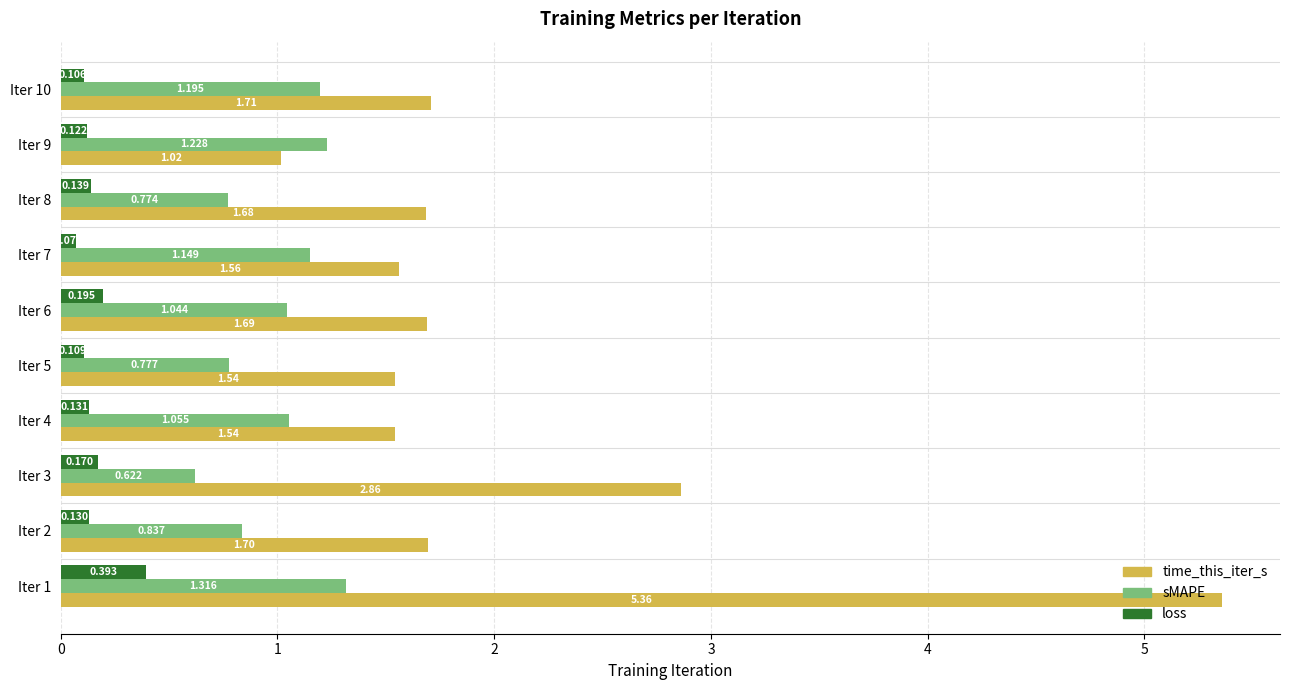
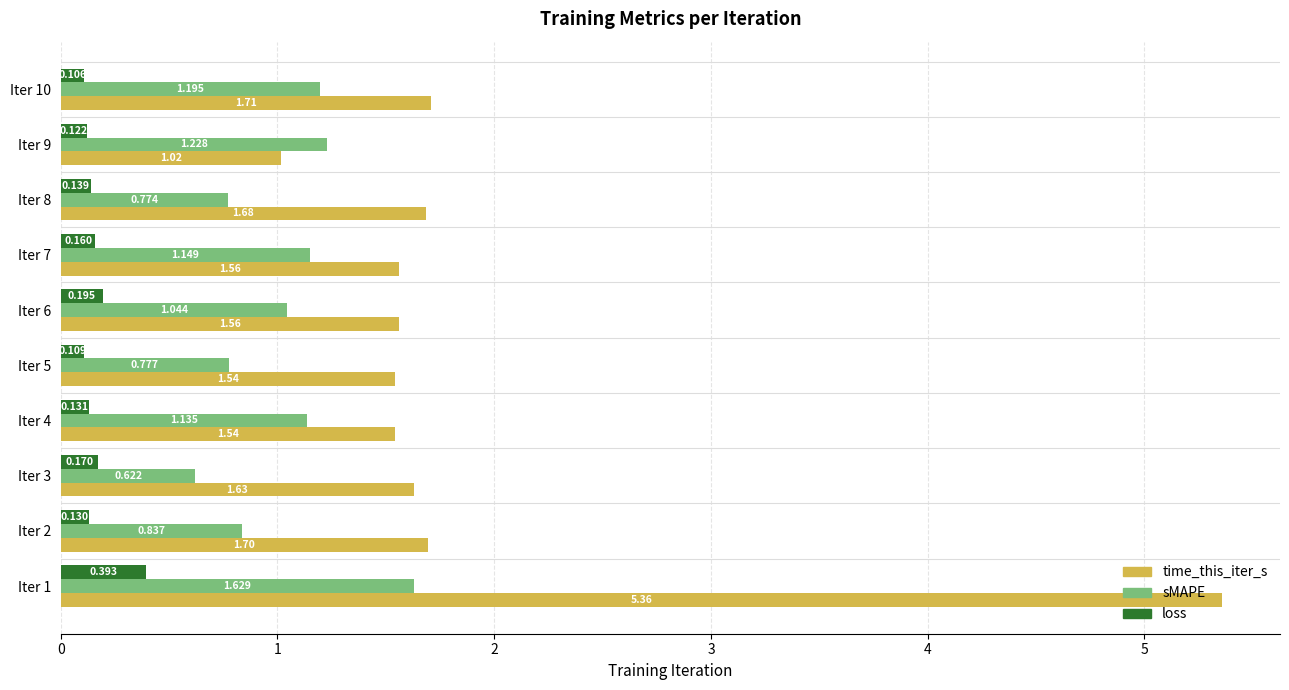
loss, Iter 7: 0.07 -> 0.16
time_this_iter_s, Iter 6: 1.69 -> 1.56
sMAPE, Iter 4: 1.055 -> 1.135
time_this_iter_s, Iter 3: 2.86 -> 1.63
sMAPE, Iter 1: 1.316 -> 1.629
